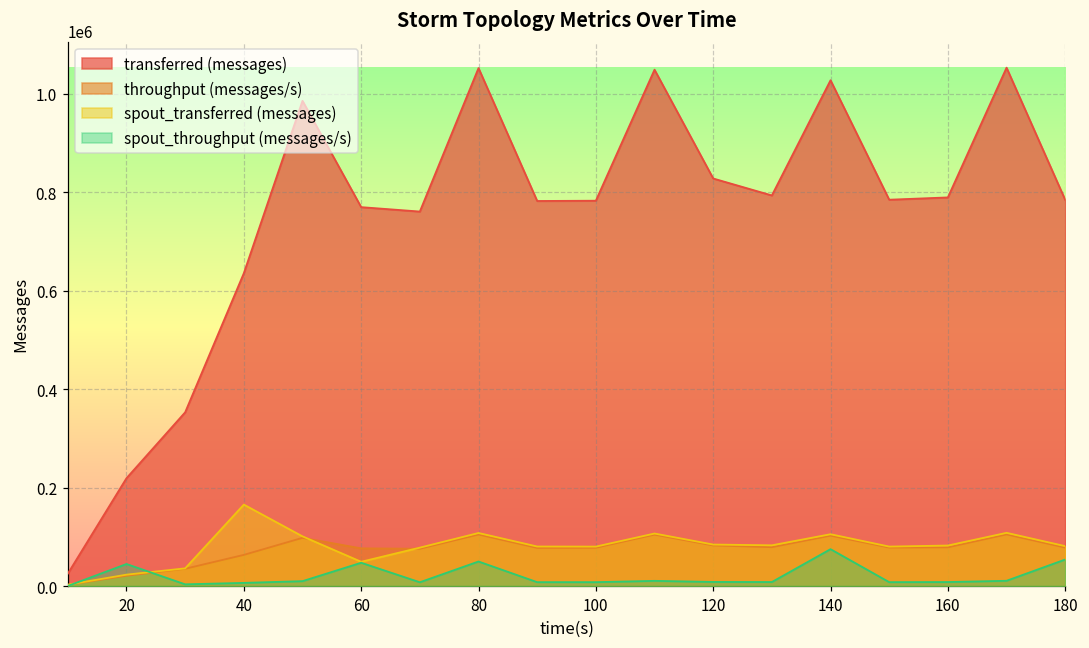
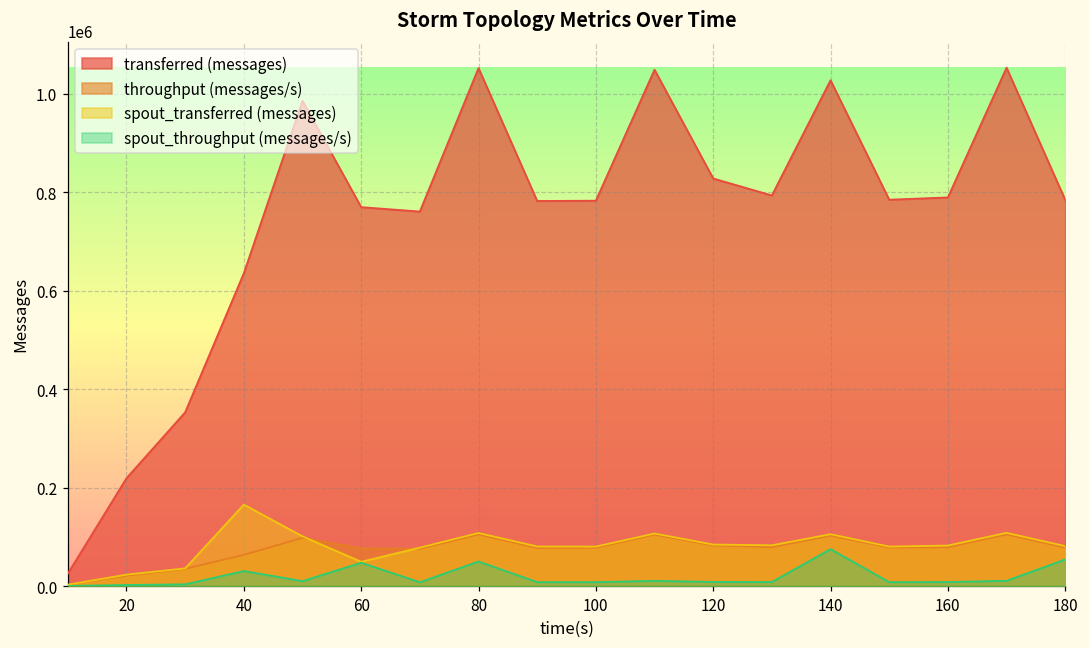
spout_throughput (messages/s), 20: 40000 -> 0
spout_throughput (messages/s), 40: 10000 -> 30000
